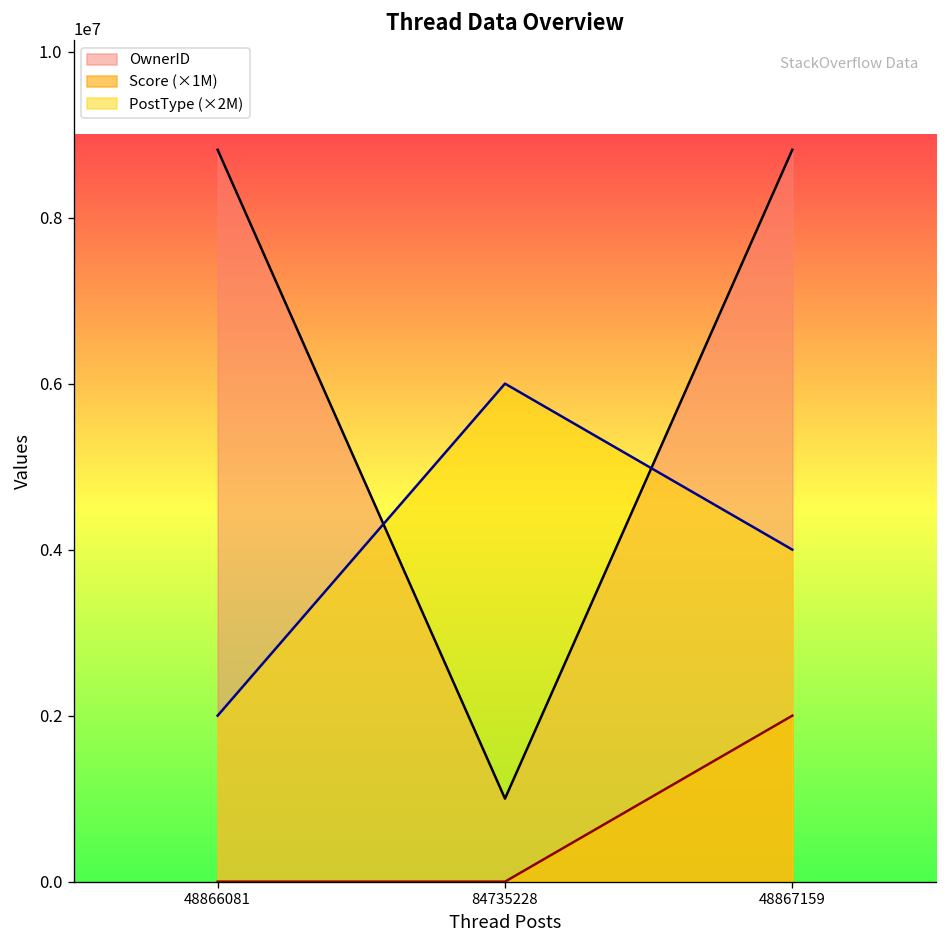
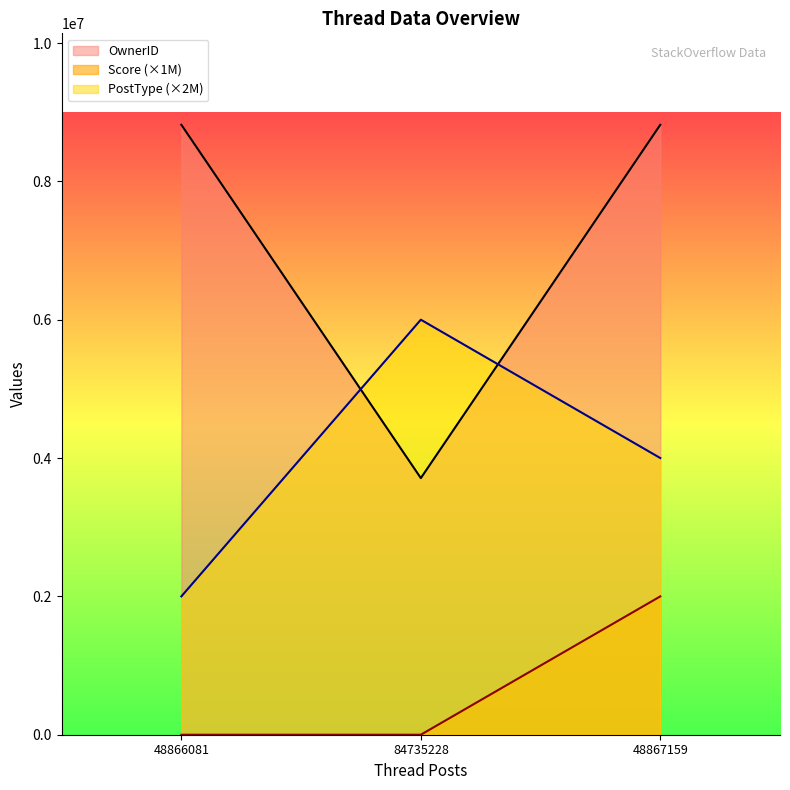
OwnerID, 84735228: 1000000 -> 3700000
